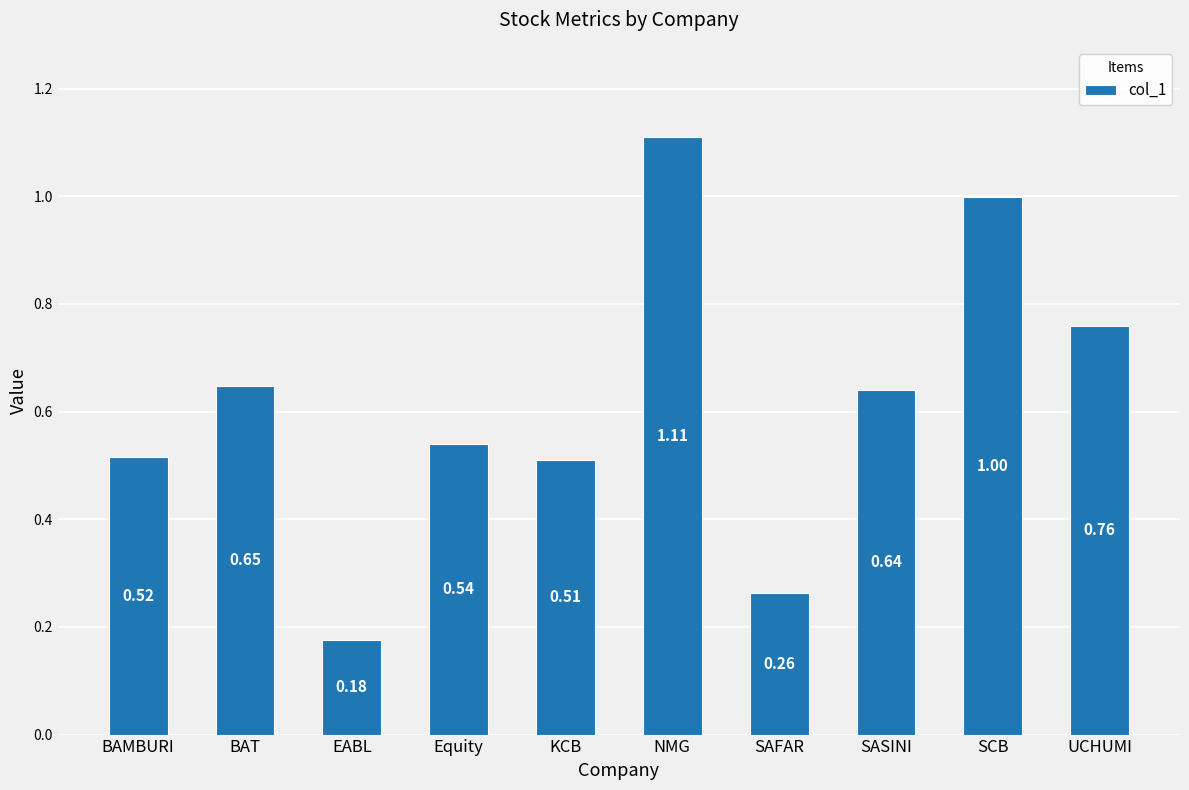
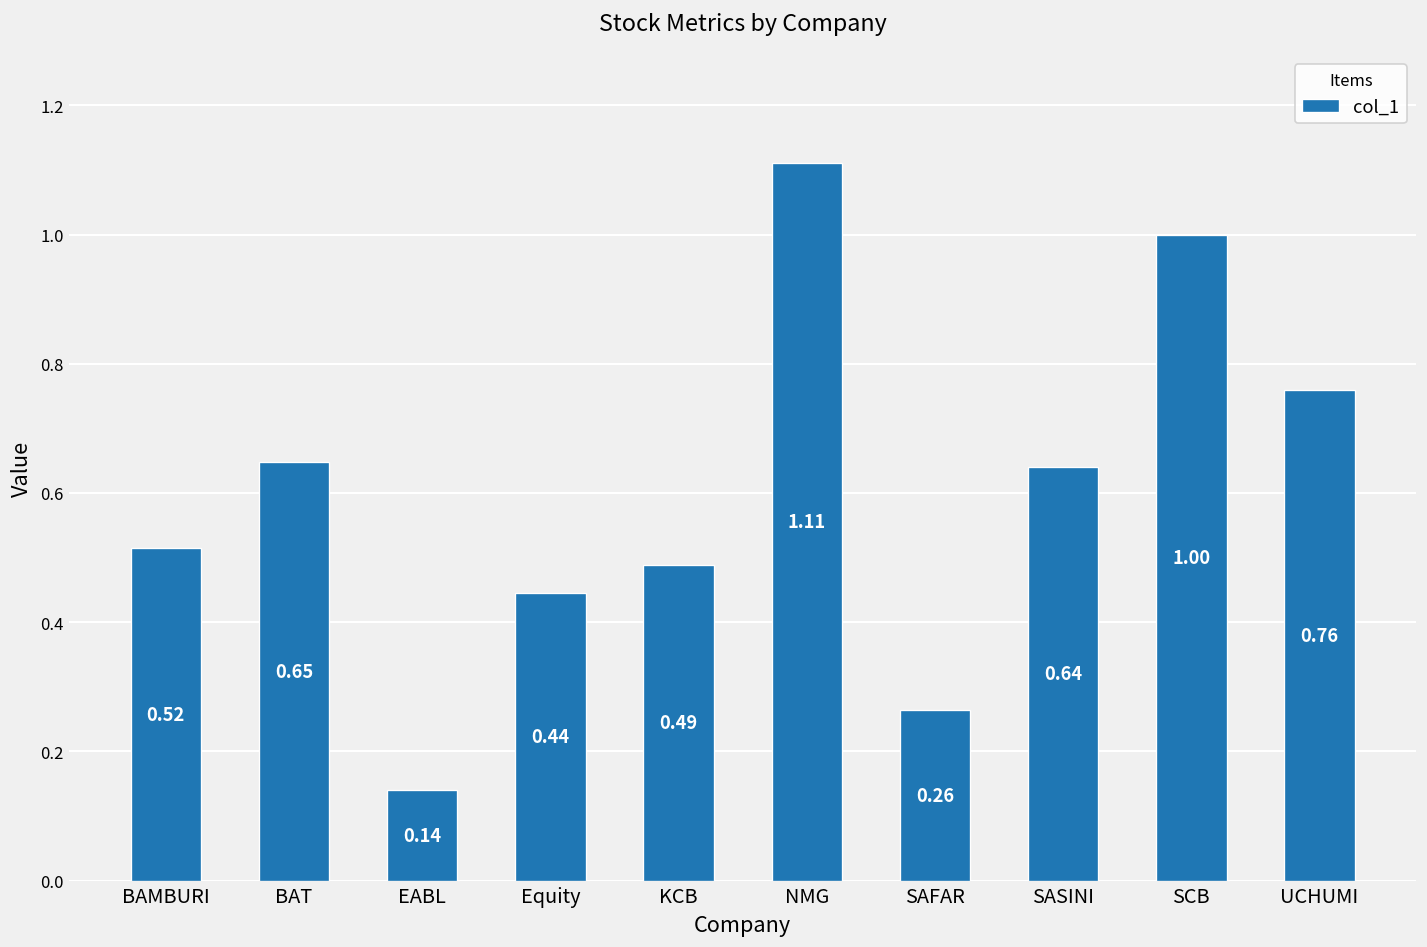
EABL: 0.18 -> 0.14
Equity: 0.54 -> 0.44
KCB: 0.51 -> 0.49
